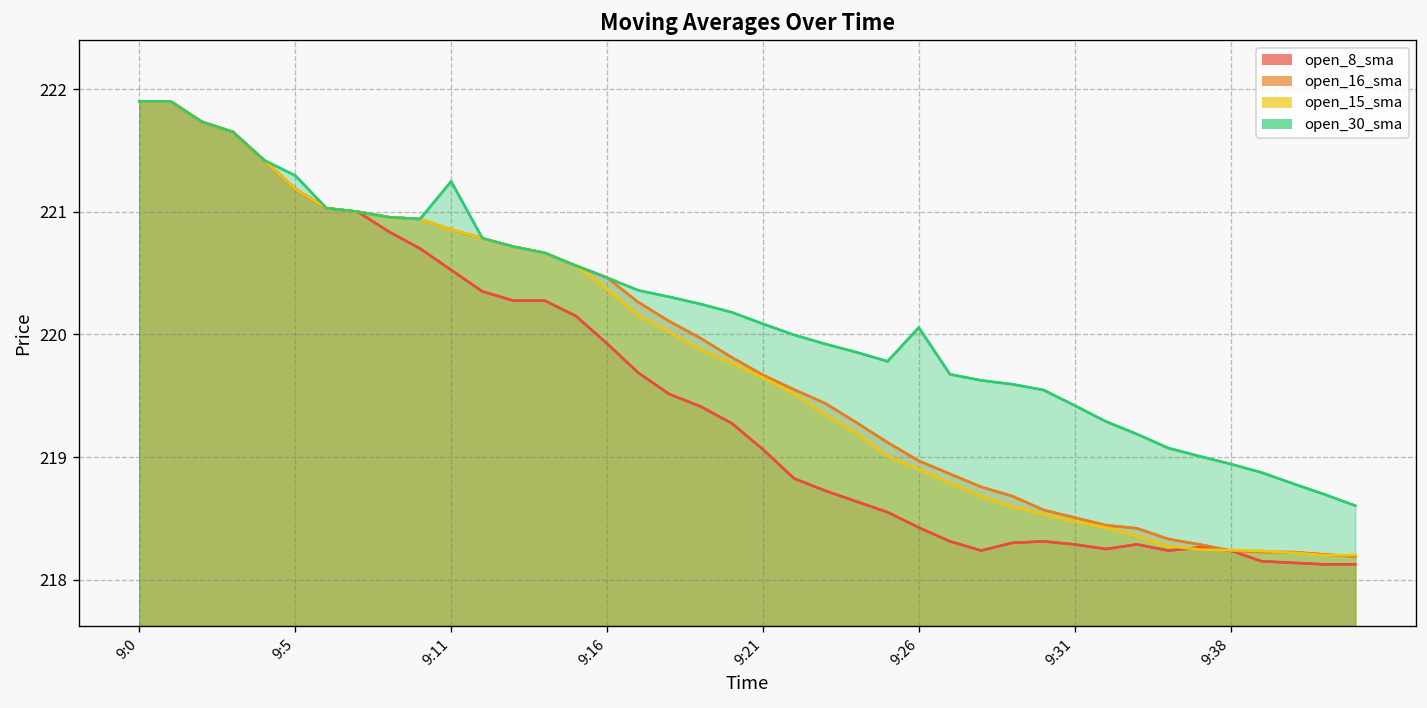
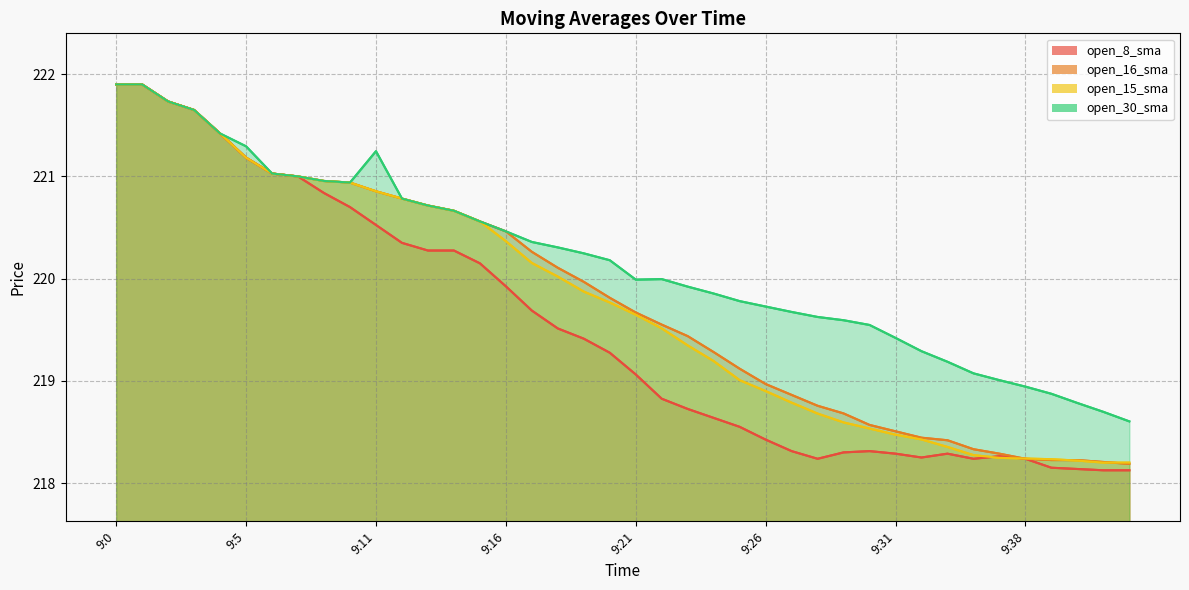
open_30_sma, 9:21: 220.09 -> 219.99
open_30_sma, 9:26: 220.06 -> 219.73
